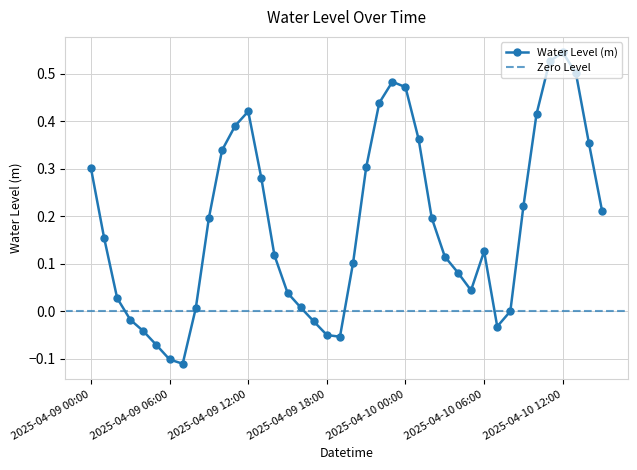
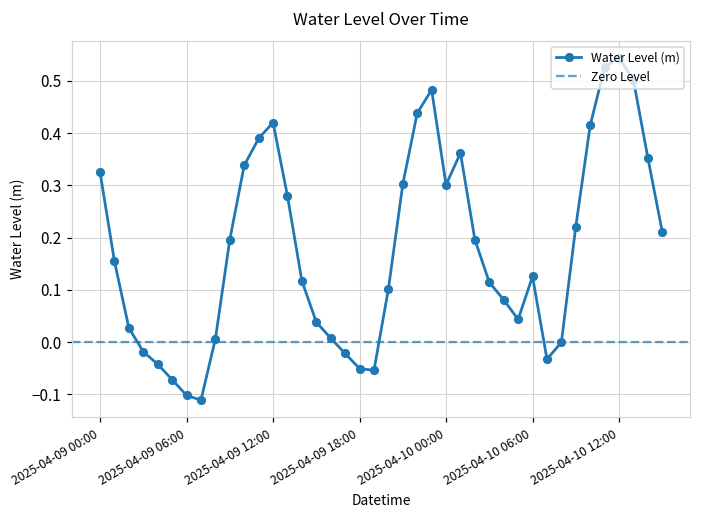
2025-04-09 00:00: 0.30 -> 0.33
2025-04-10 00:00: 0.47 -> 0.30
